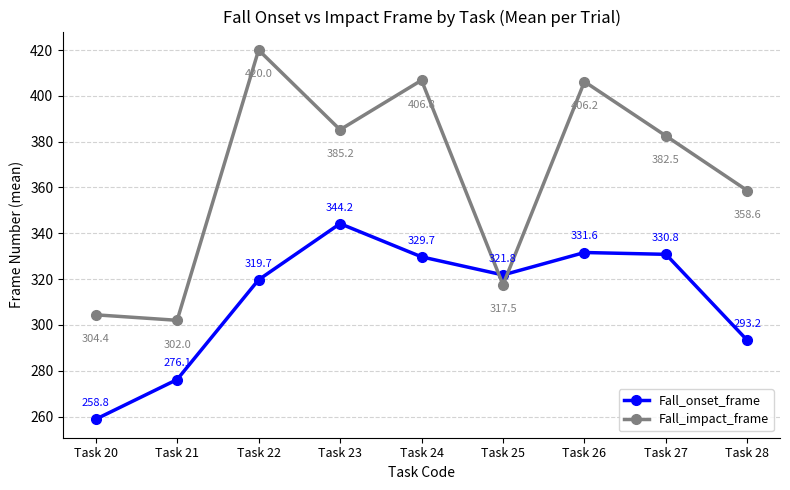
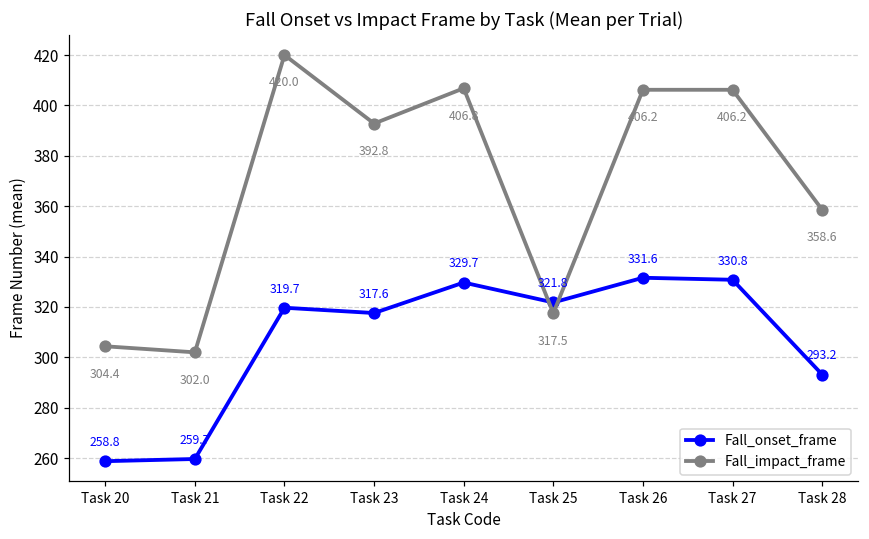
Fall_onset_frame, Task 21: 276.1 -> 259.7
Fall_onset_frame, Task 23: 344.2 -> 317.6
Fall_impact_frame, Task 23: 385.2 -> 392.8
Fall_impact_frame, Task 27: 382.5 -> 406.2
